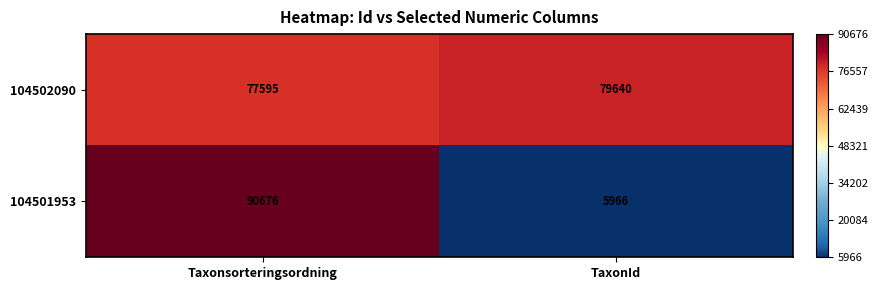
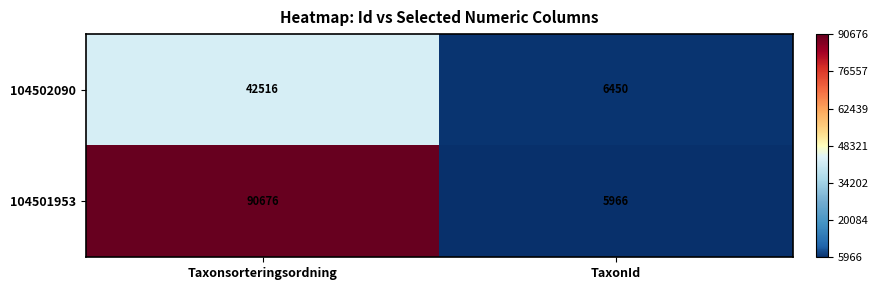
104502090, Taxonsorteringsordning: 77595 -> 42516
104502090, TaxonId: 79640 -> 6450
